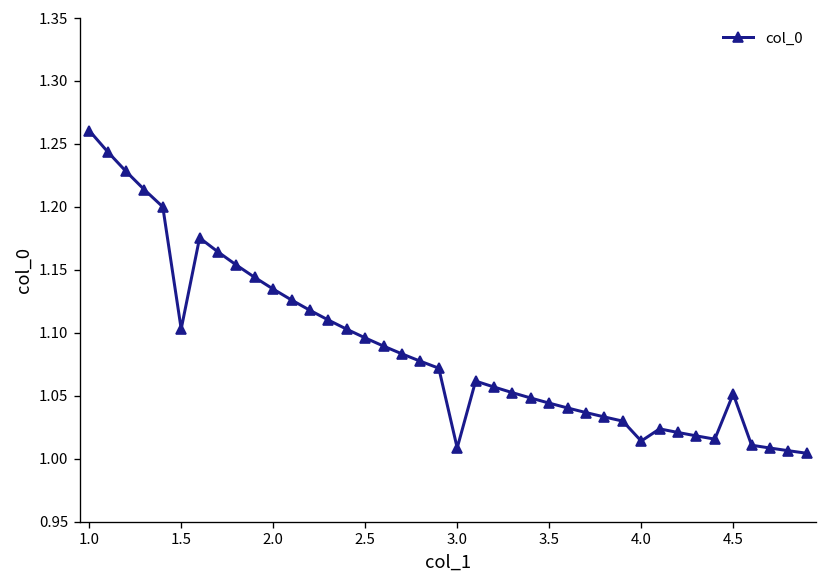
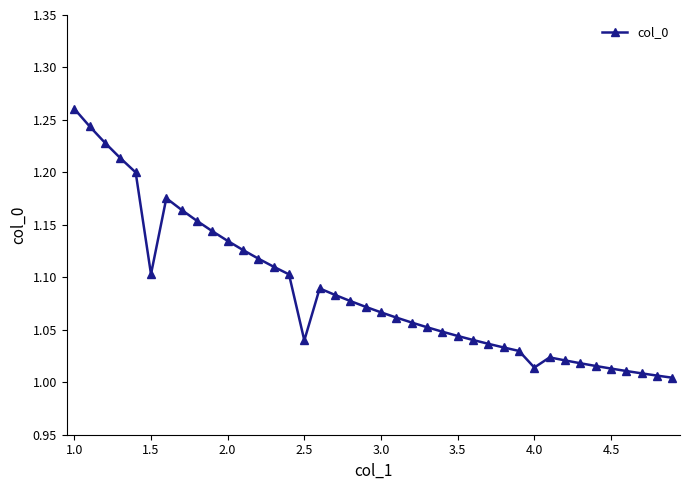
2.5: 1.096 -> 1.040
3.0: 1.009 -> 1.067
4.5: 1.051 -> 1.013
